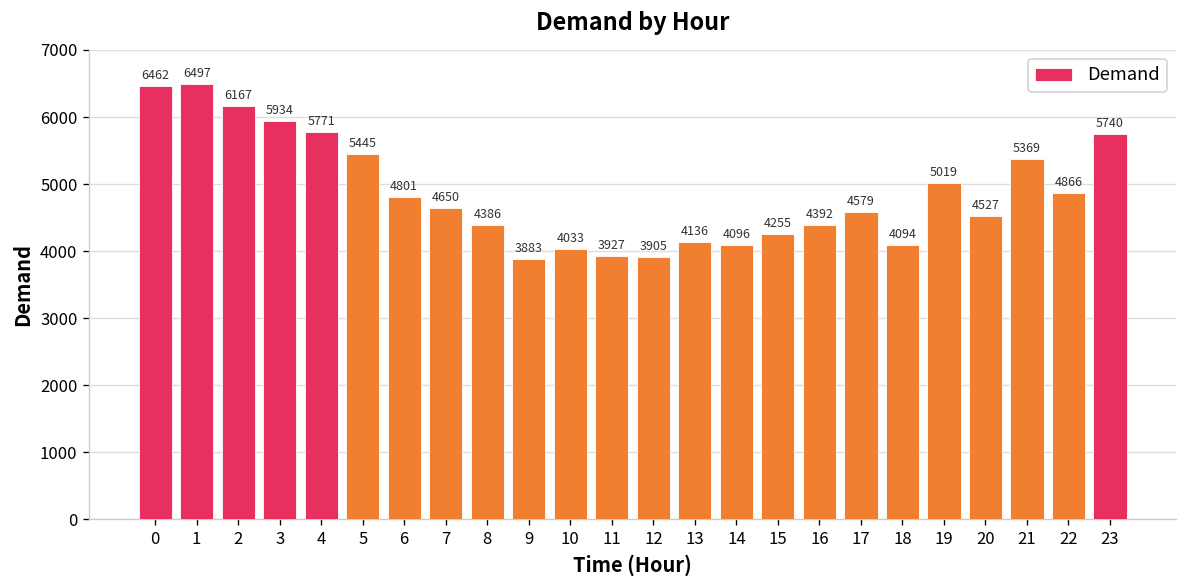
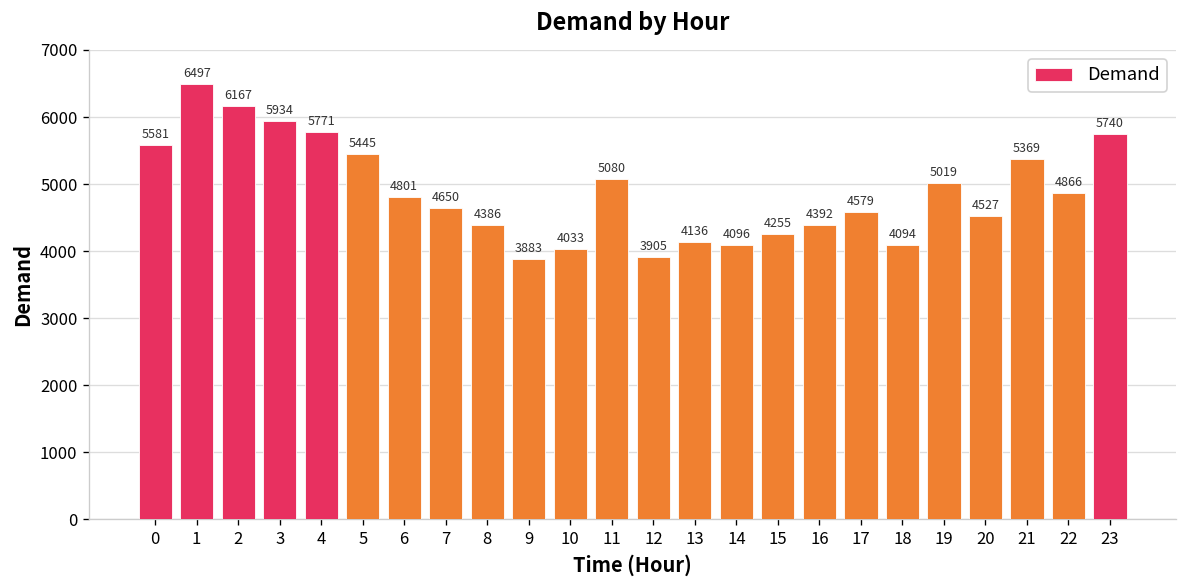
0: 6462 -> 5581
11: 3927 -> 5080
